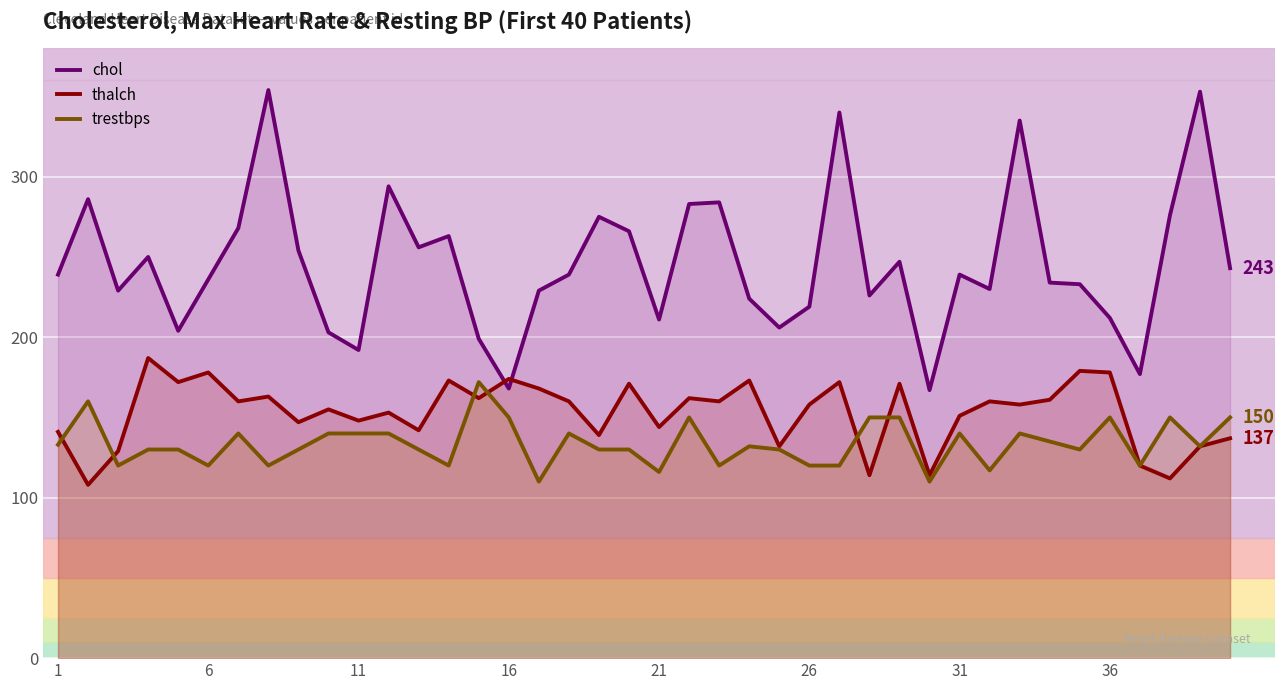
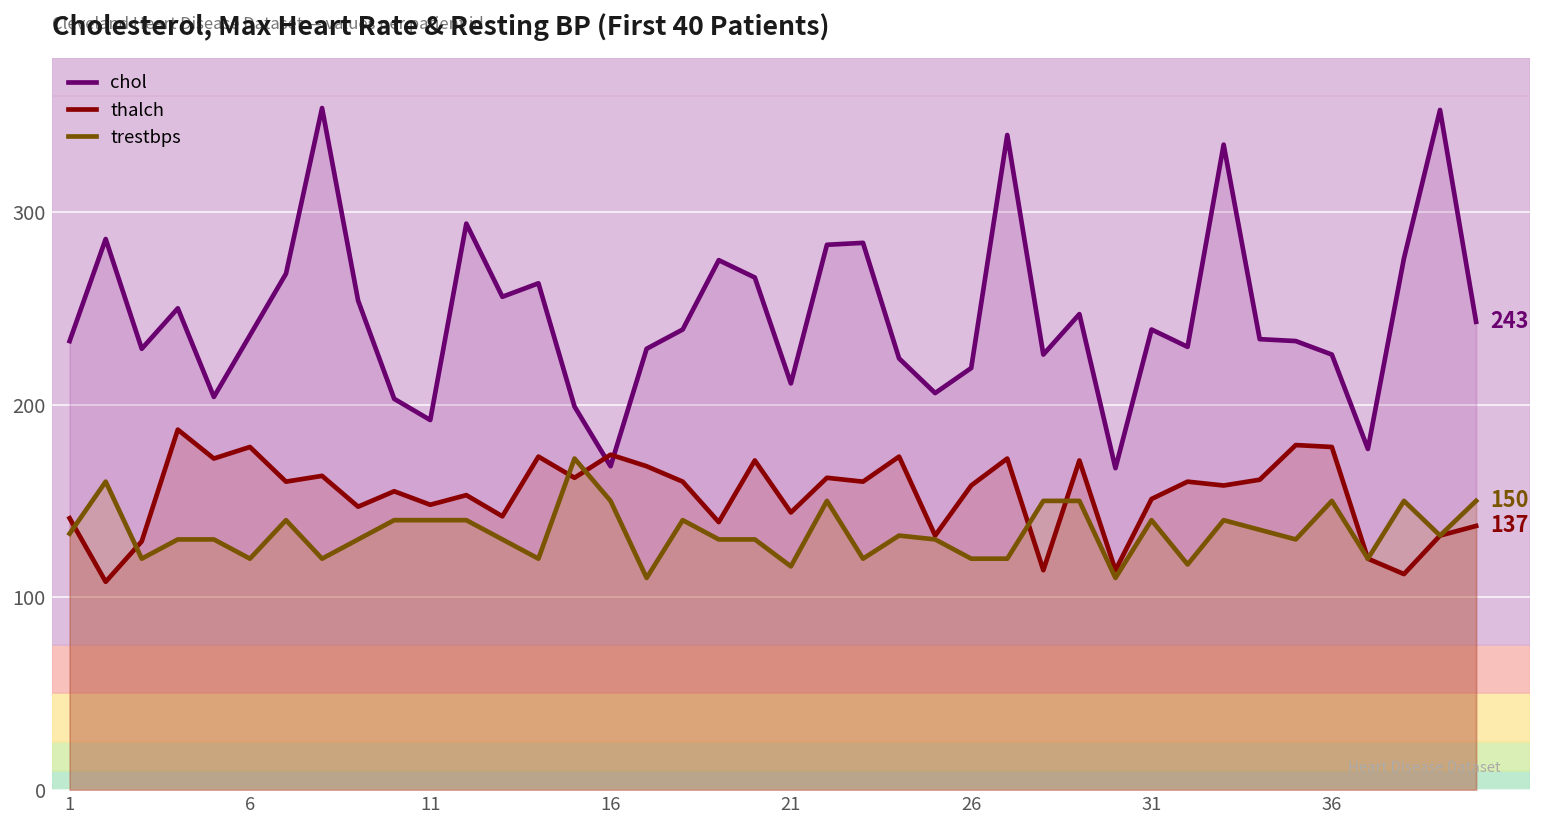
chol, 1: 239 -> 233
chol, 36: 212 -> 226
